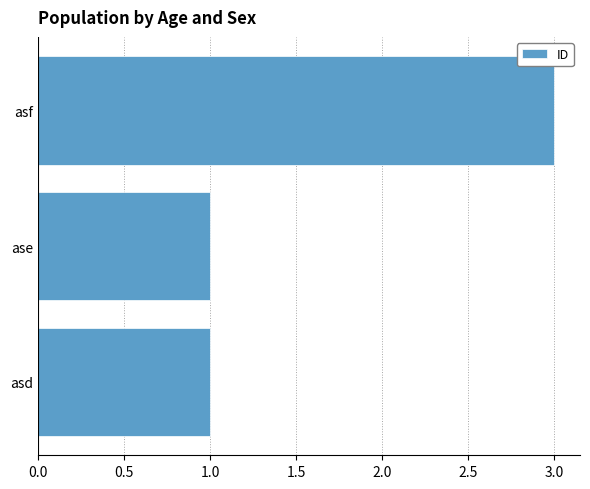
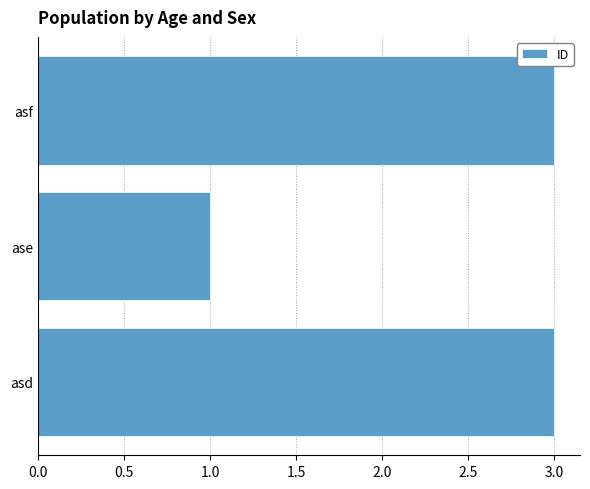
asd: 1 -> 3
